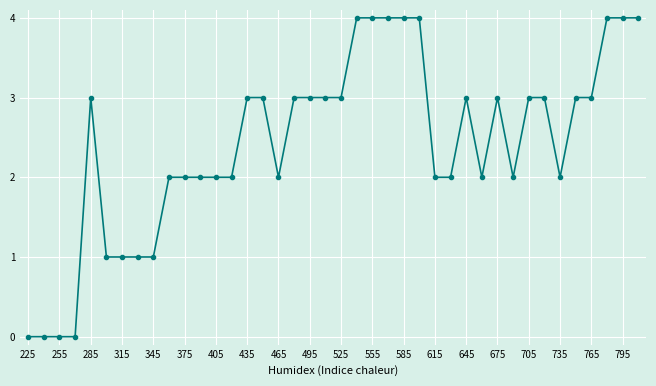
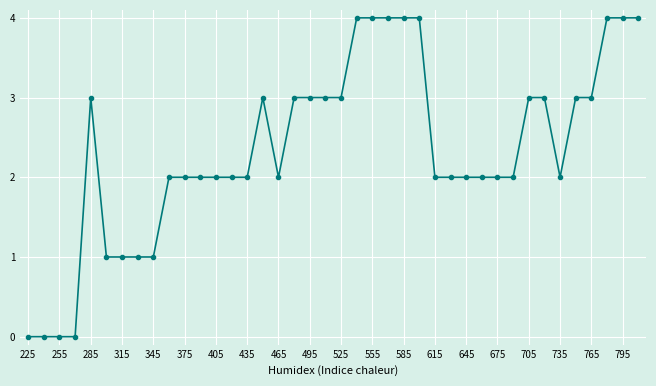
435: 3.0 -> 2.0
645: 3.0 -> 2.0
675: 3.0 -> 2.0
